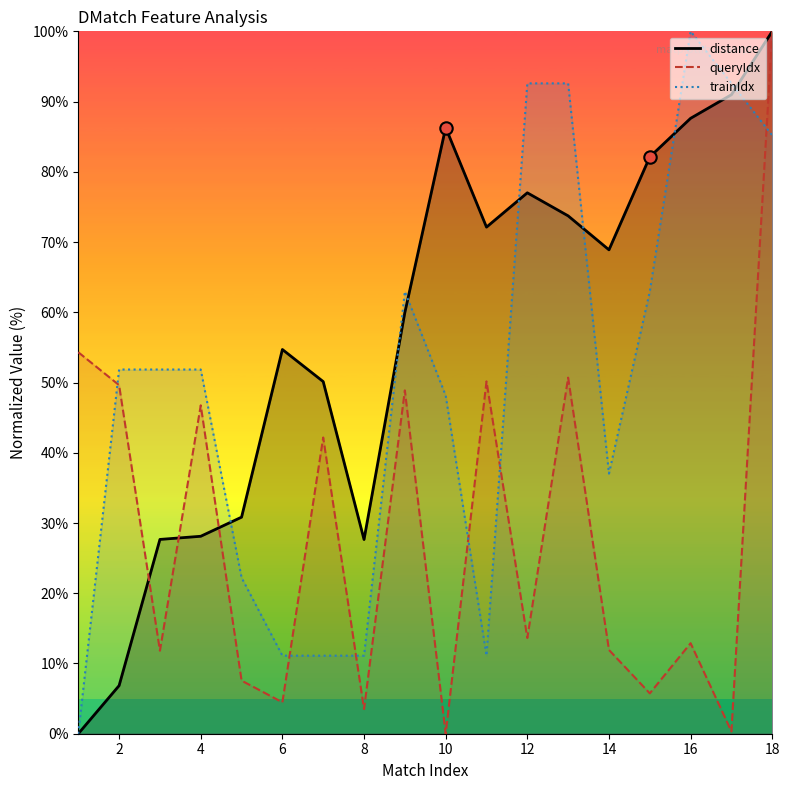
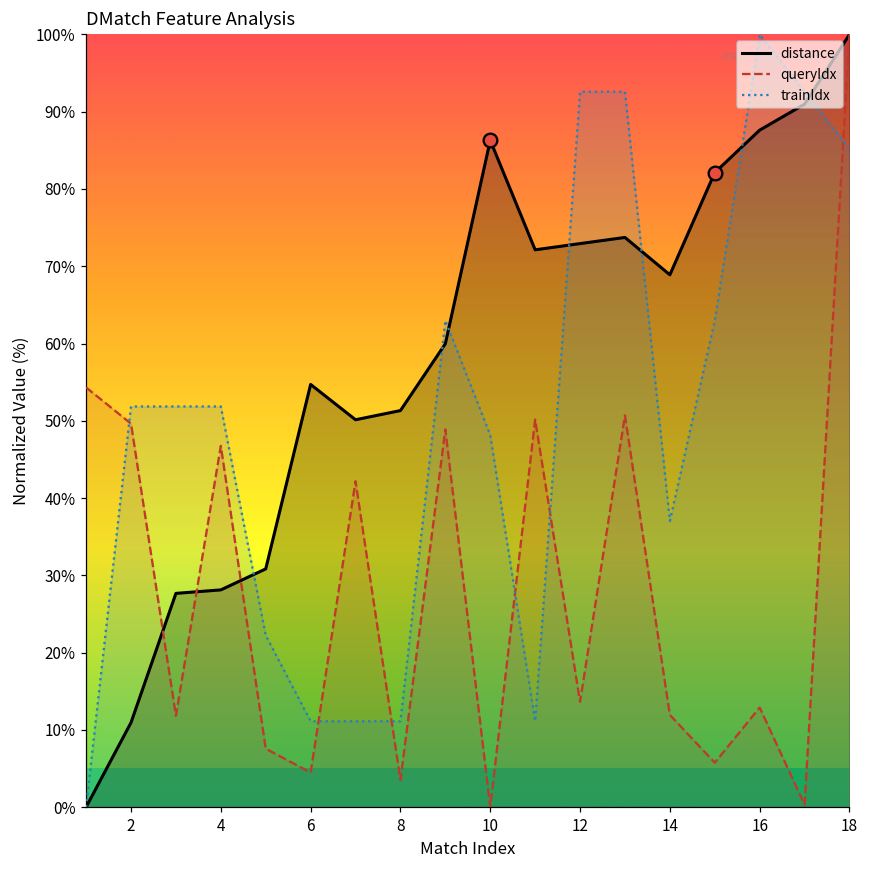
distance, 2: 7% -> 11%
distance, 8: 28% -> 51%
distance, 12: 77% -> 73%
